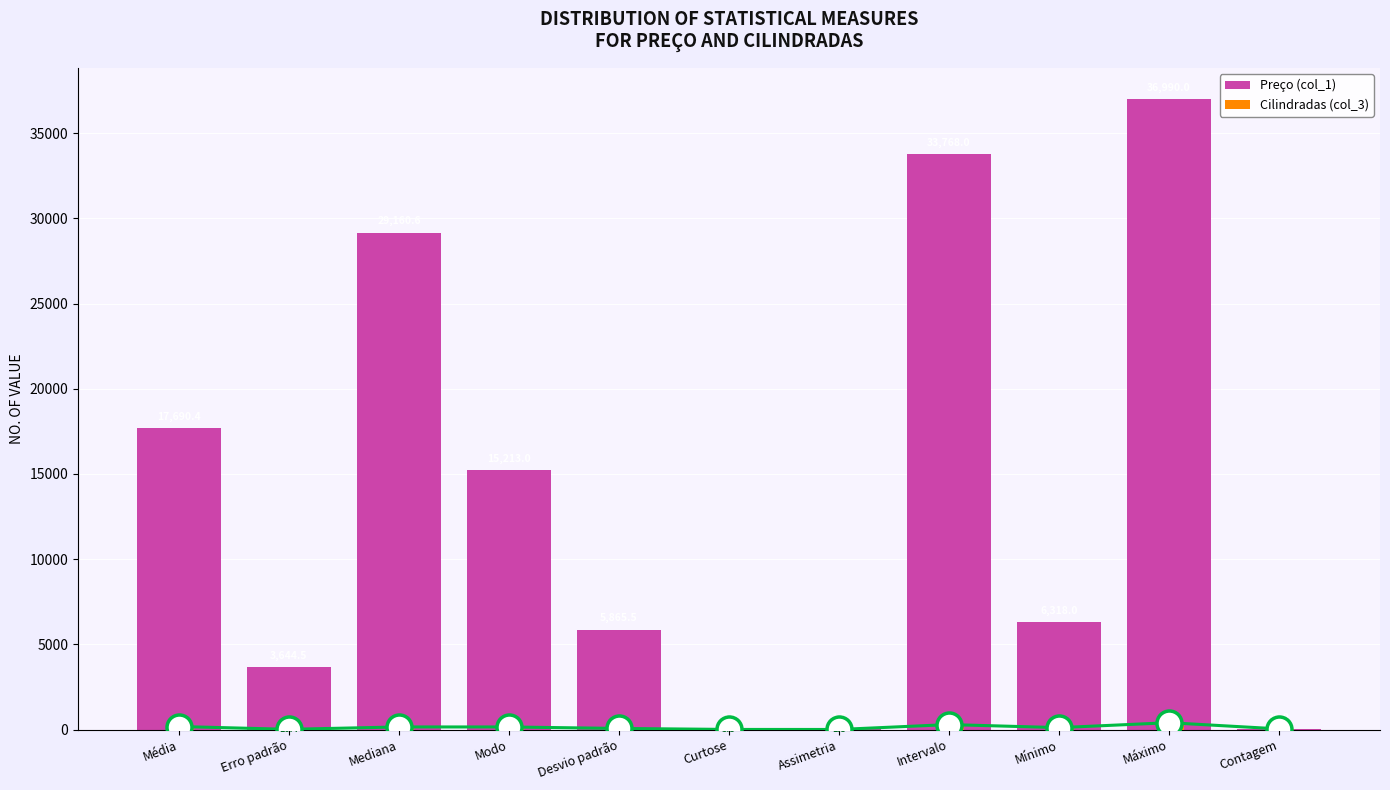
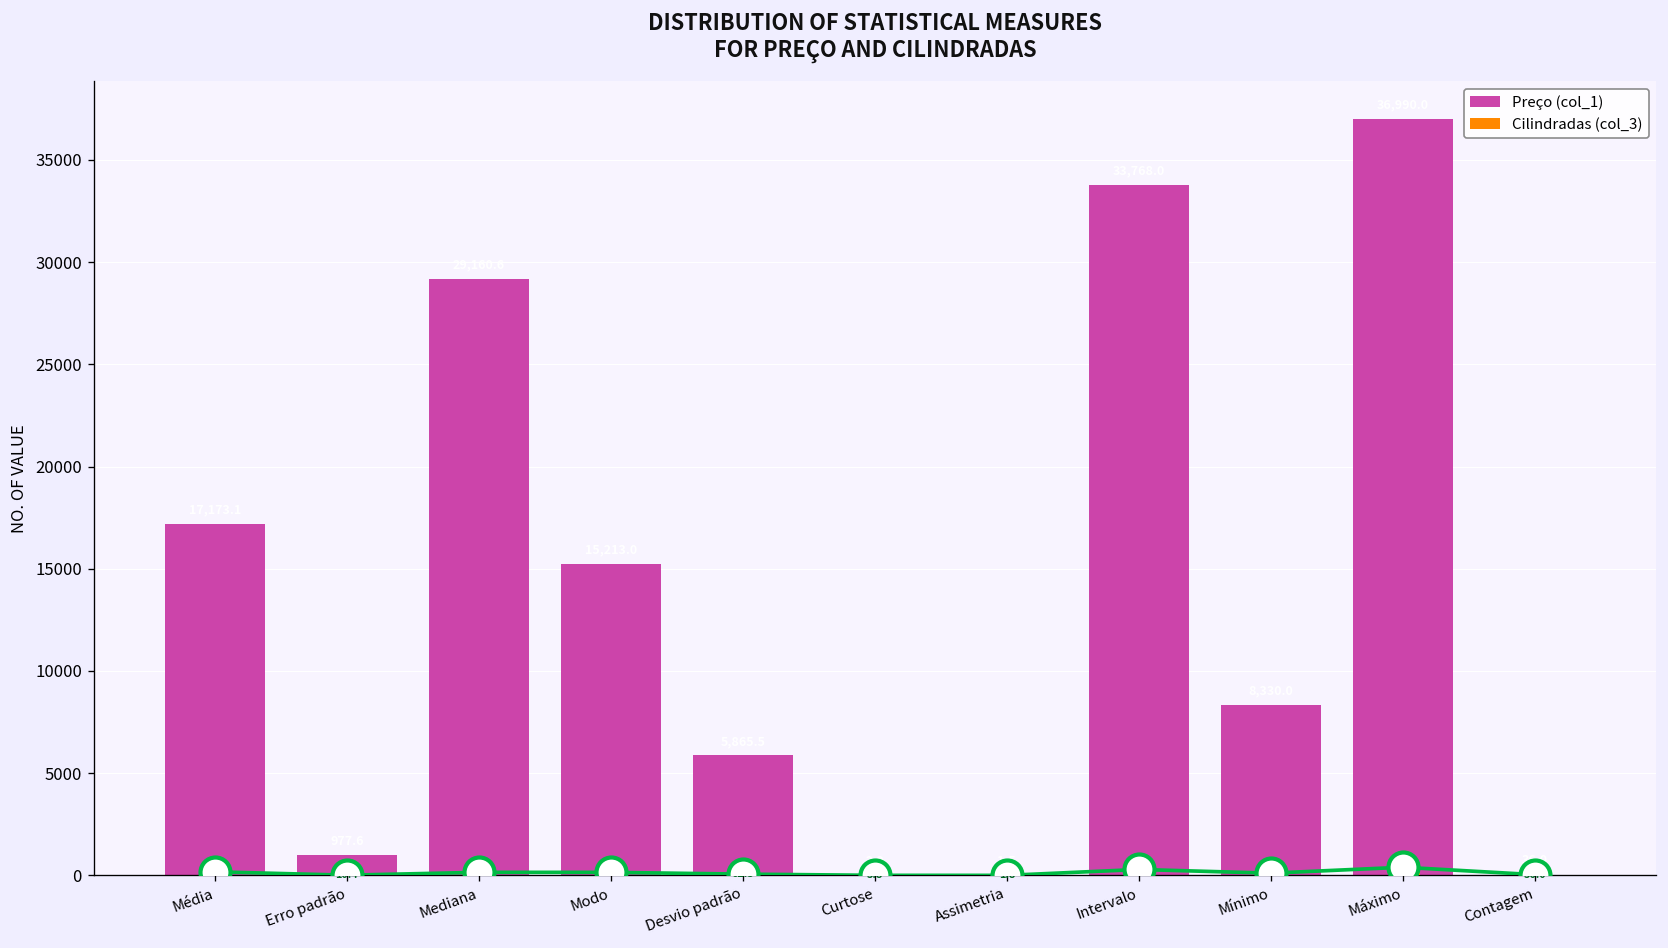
Preço (col_1), Média: 17700 -> 17200
Preço (col_1), Erro padrão: 3600 -> 1000
Preço (col_1), Mínimo: 6300 -> 8300
